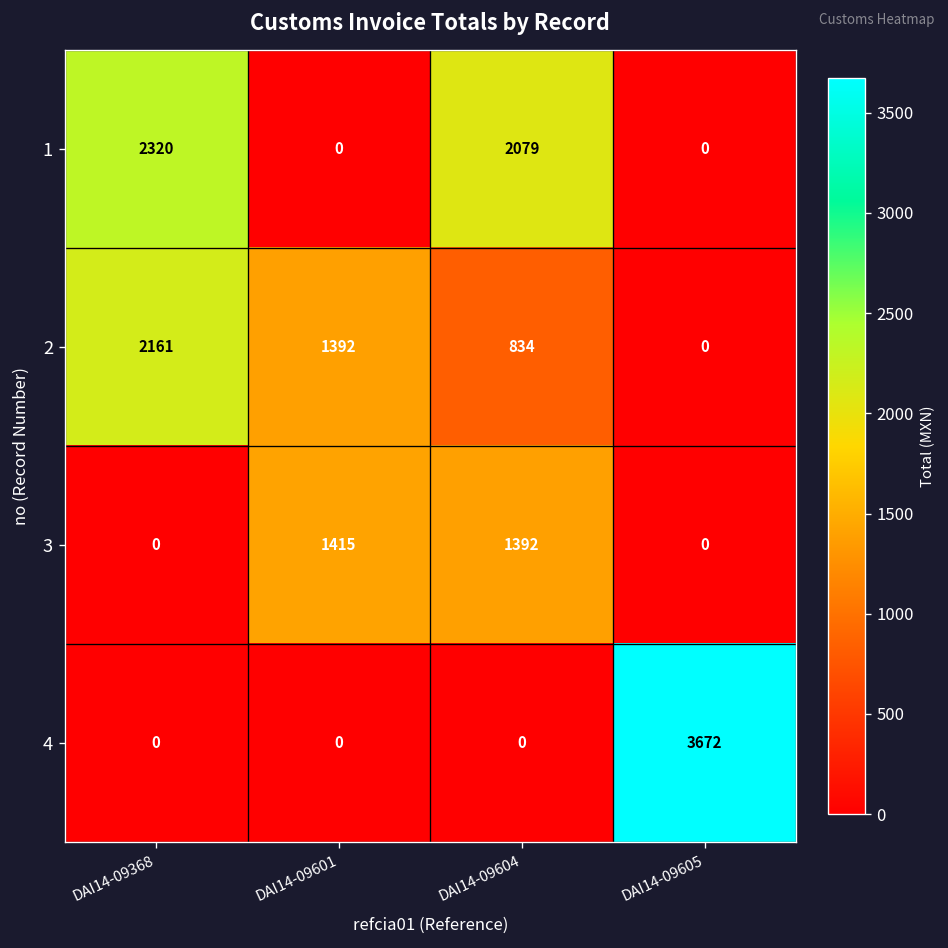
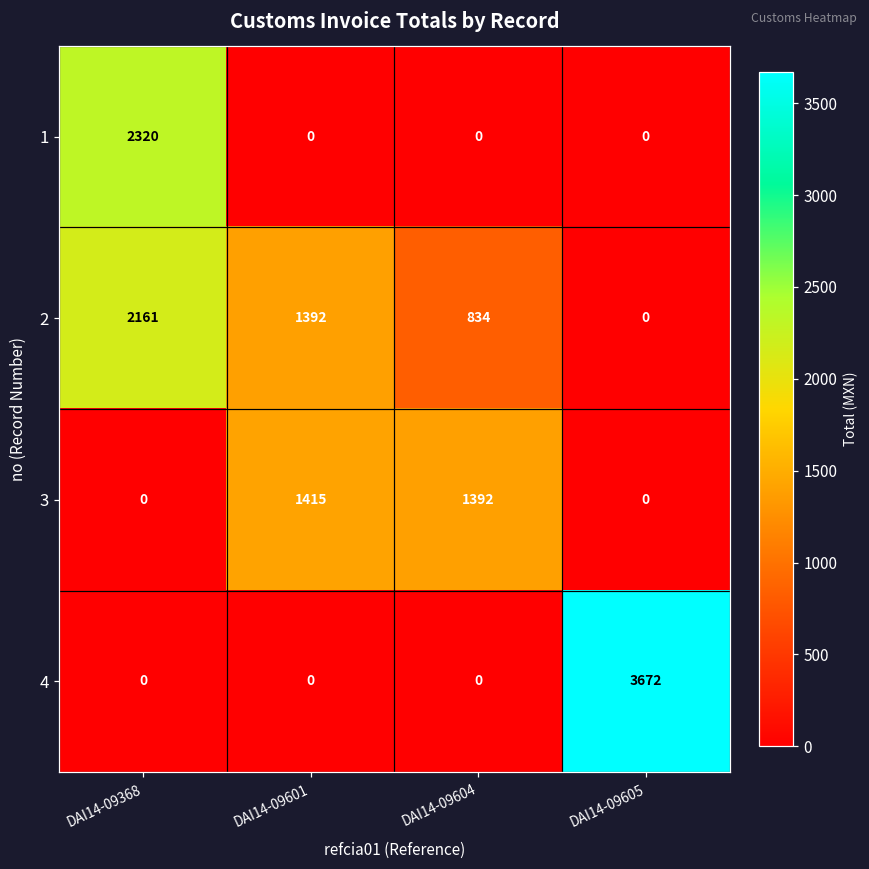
1, DAI14-09604: 2079 -> 0
